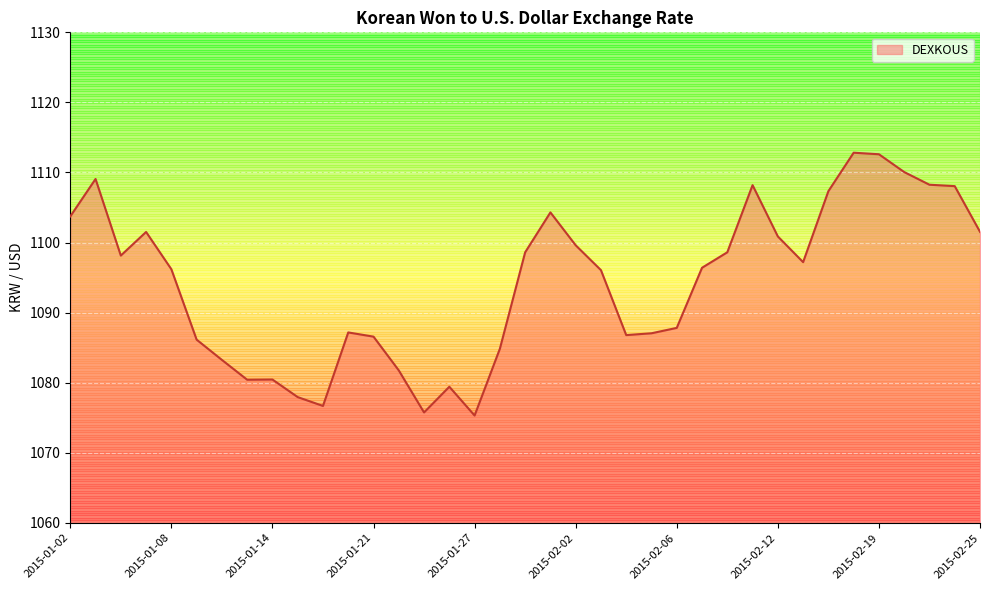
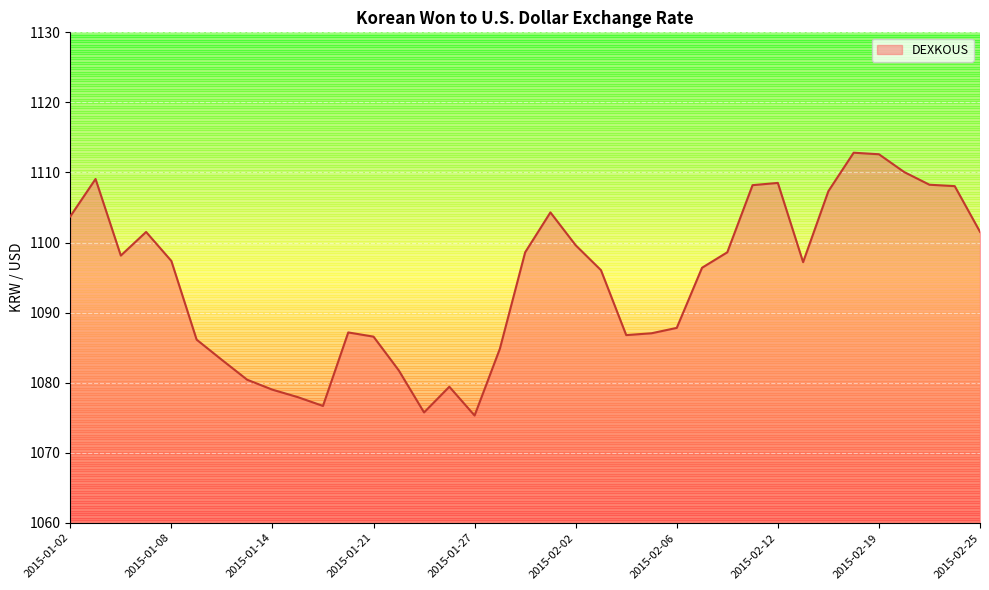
2015-01-08: 1096 -> 1097
2015-01-14: 1080 -> 1079
2015-02-12: 1101 -> 1109
